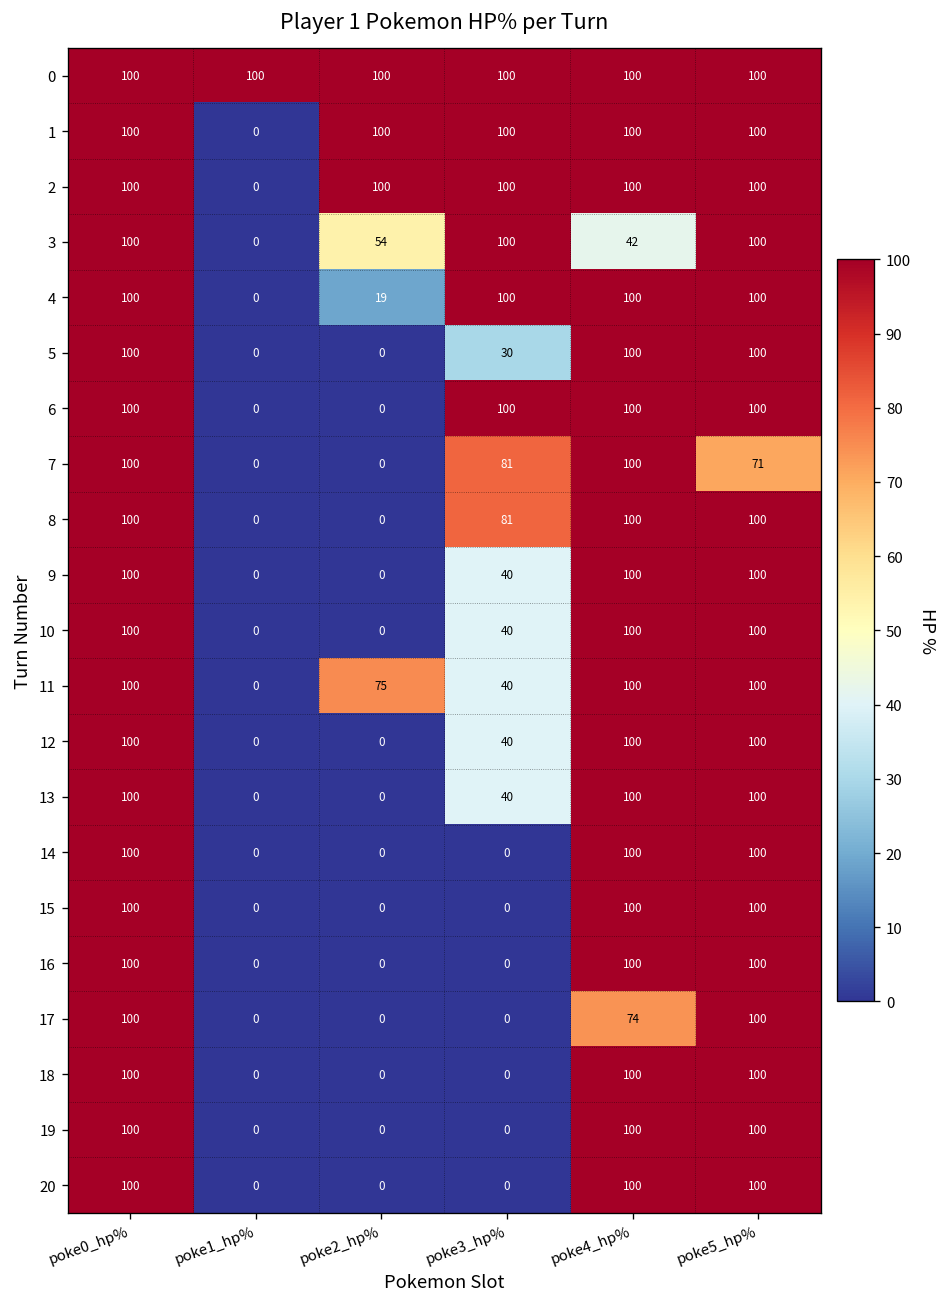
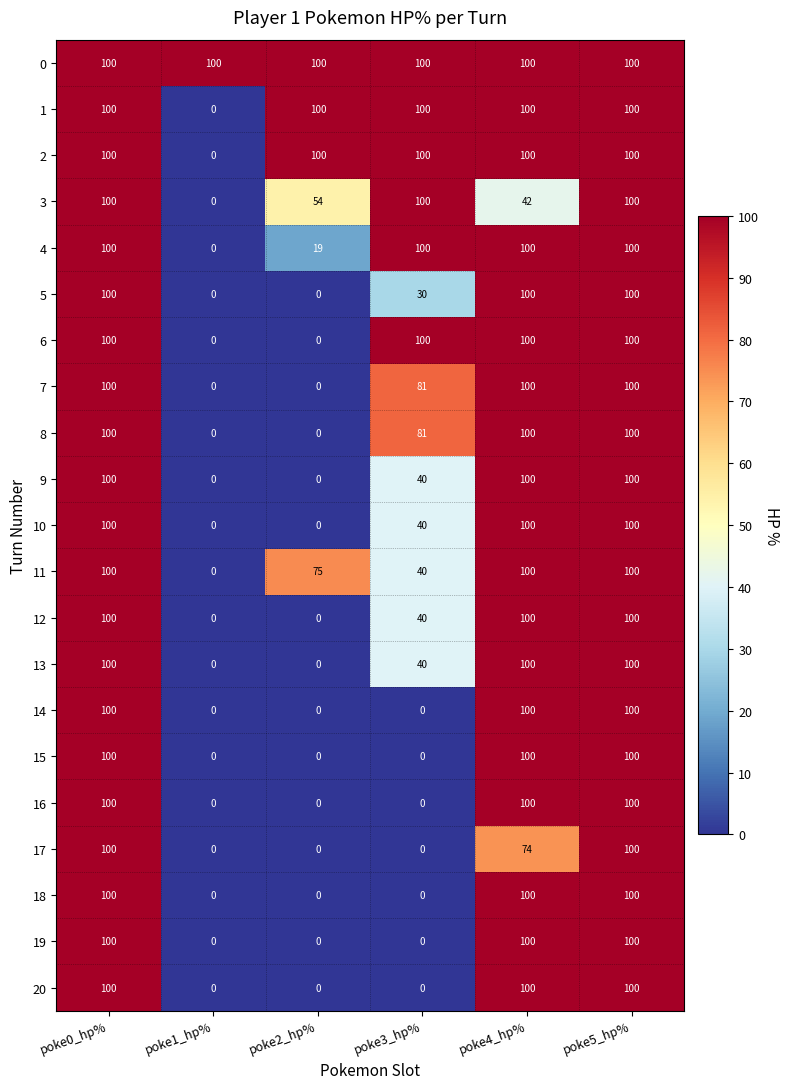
7, poke5_hp%: 71 -> 100
